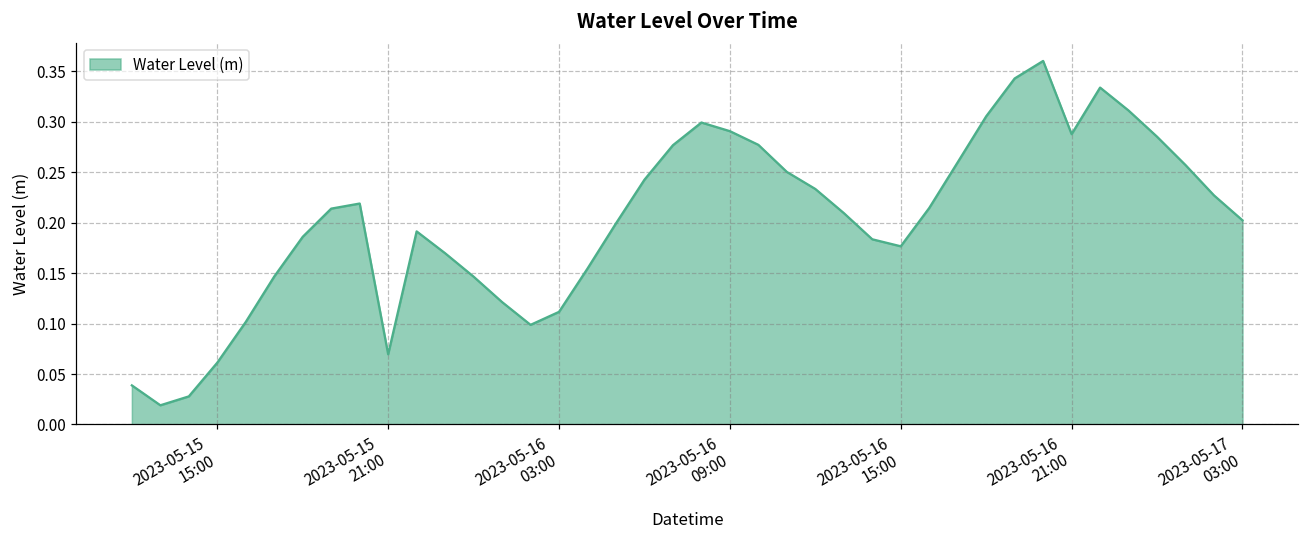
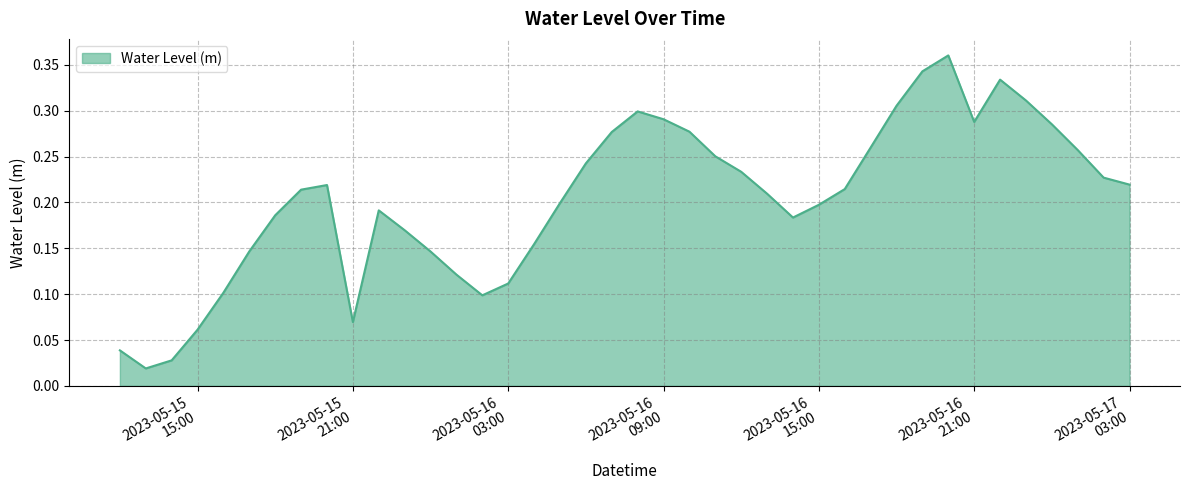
2023-05-16 15:00: 0.18 -> 0.20
2023-05-17 03:00: 0.20 -> 0.22
